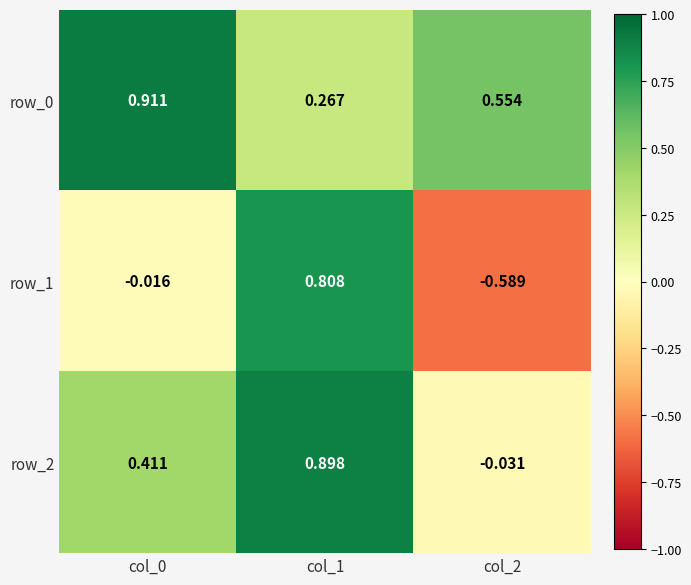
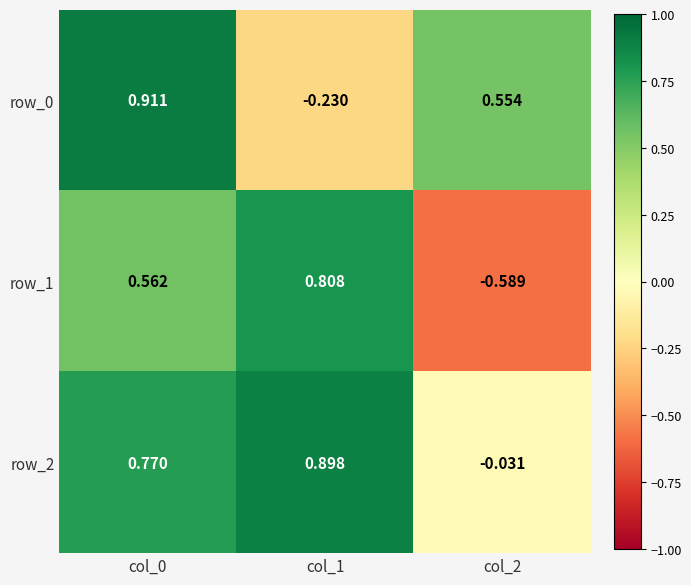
row_0, col_1: 0.267 -> -0.230
row_1, col_0: -0.016 -> 0.562
row_2, col_0: 0.411 -> 0.770
